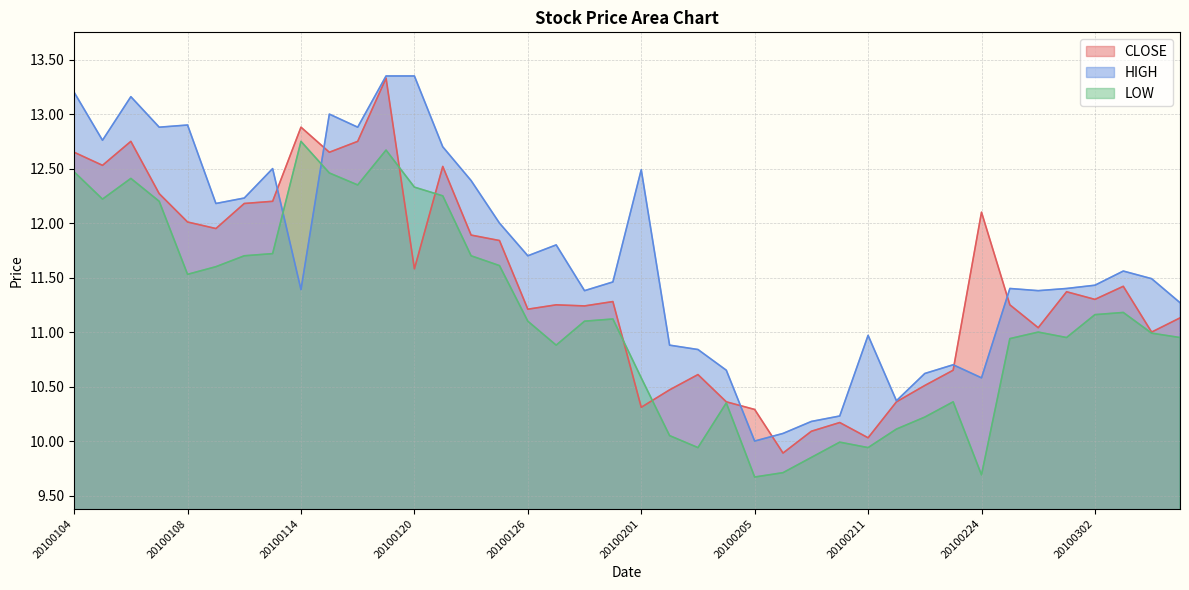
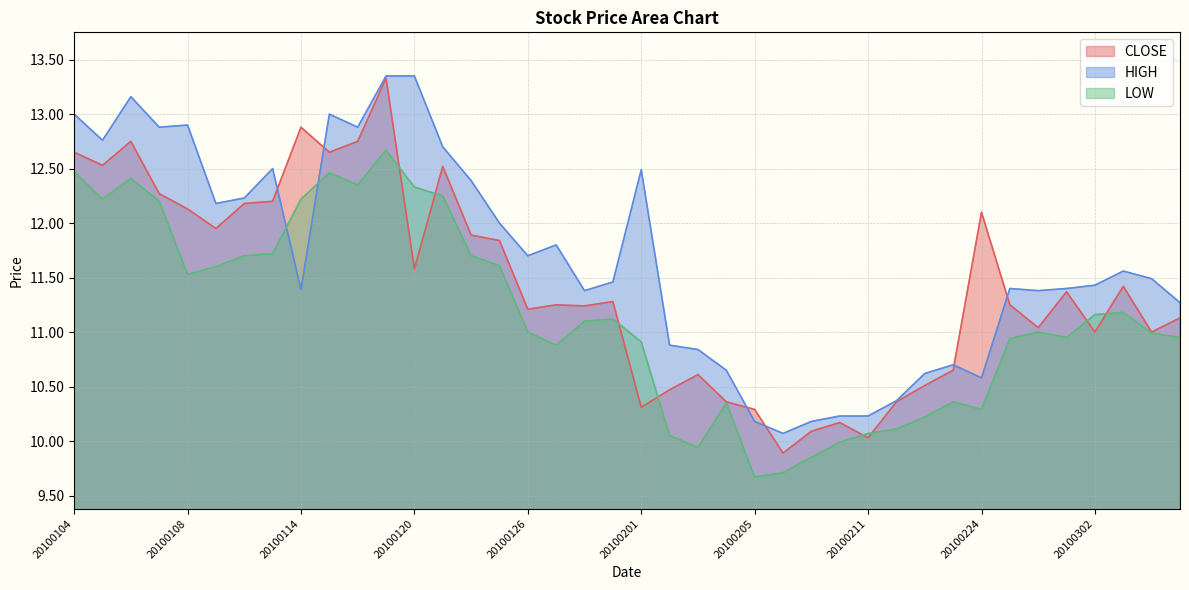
HIGH, 20100104: 13.2 -> 13.0
CLOSE, 20100108: 12.01 -> 12.13
LOW, 20100114: 12.75 -> 12.22
LOW, 20100126: 11.1 -> 11.0
LOW, 20100201: 10.58 -> 10.91
HIGH, 20100205: 10.00 -> 10.18
HIGH, 20100211: 10.97 -> 10.23
LOW, 20100211: 9.94 -> 10.07
LOW, 20100224: 9.69 -> 10.29
CLOSE, 20100302: 11.3 -> 11.0
